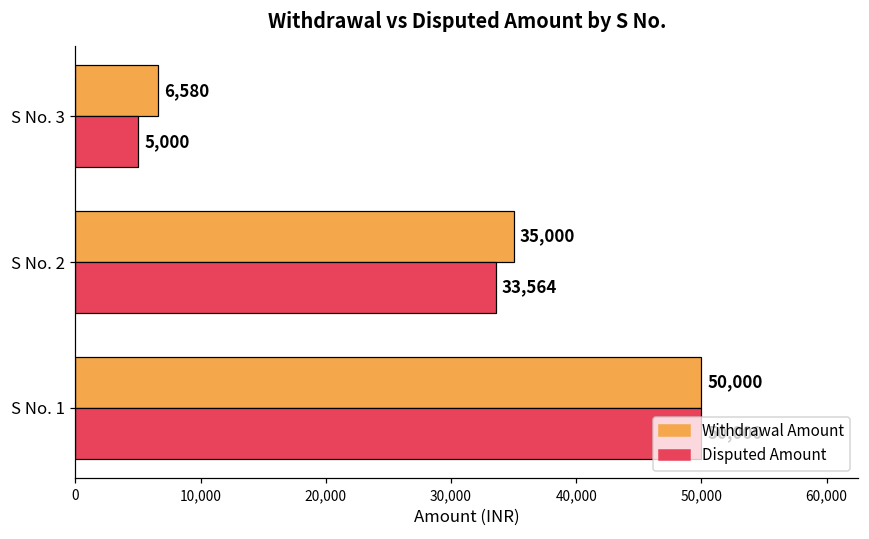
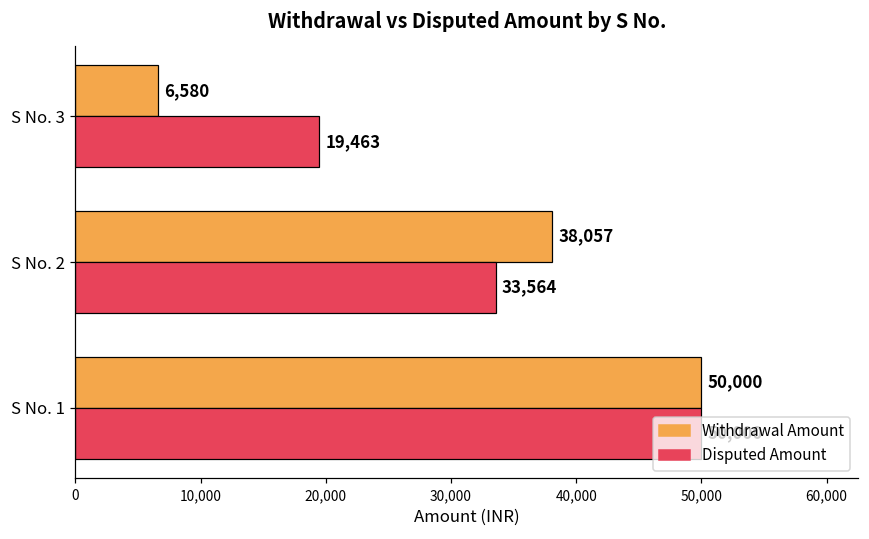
Disputed Amount, S No. 3: 5,000 -> 19,463
Withdrawal Amount, S No. 2: 35,000 -> 38,057
